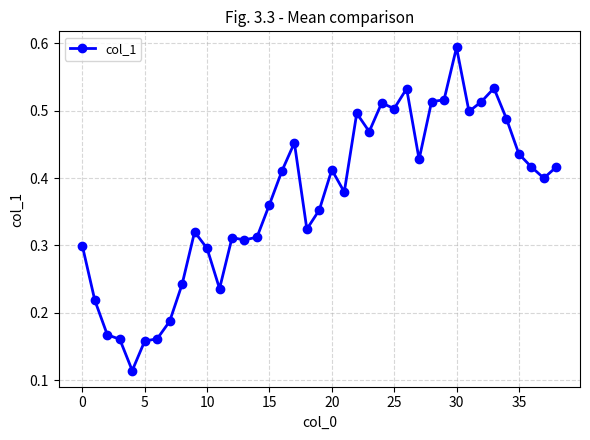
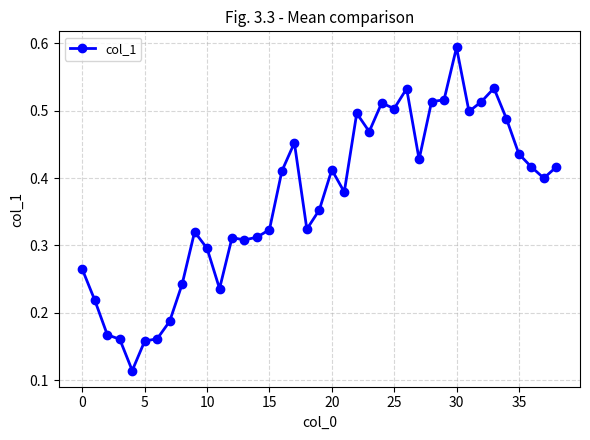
0: 0.30 -> 0.26
15: 0.36 -> 0.32
